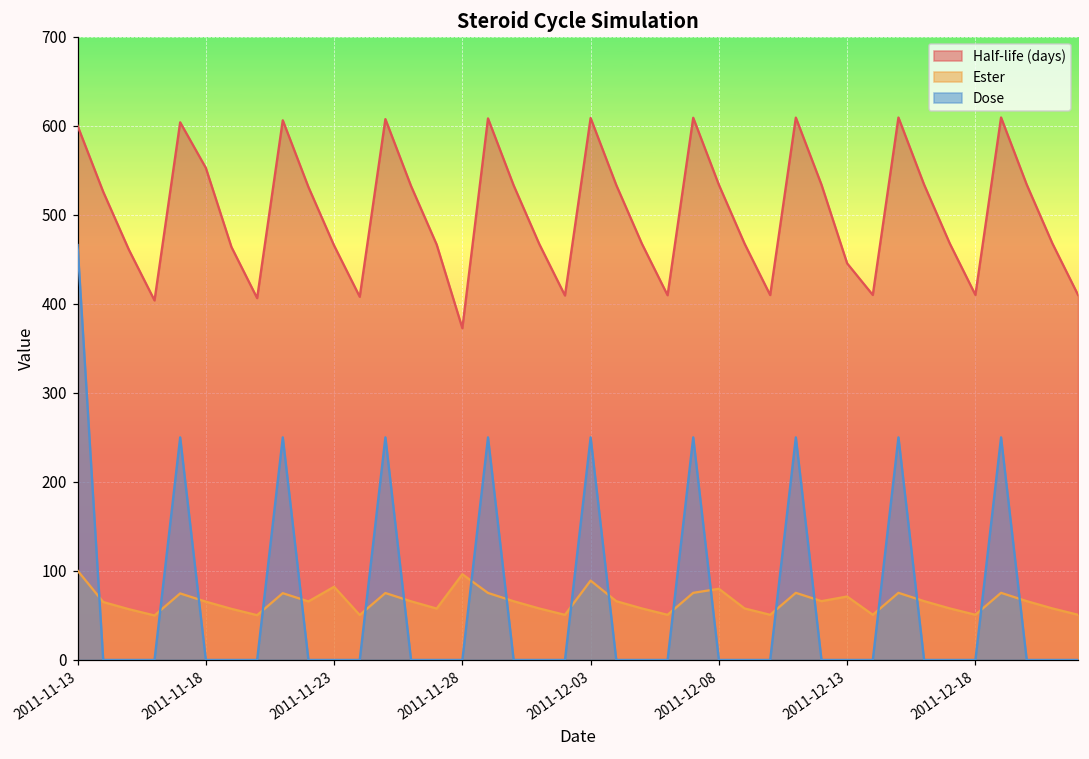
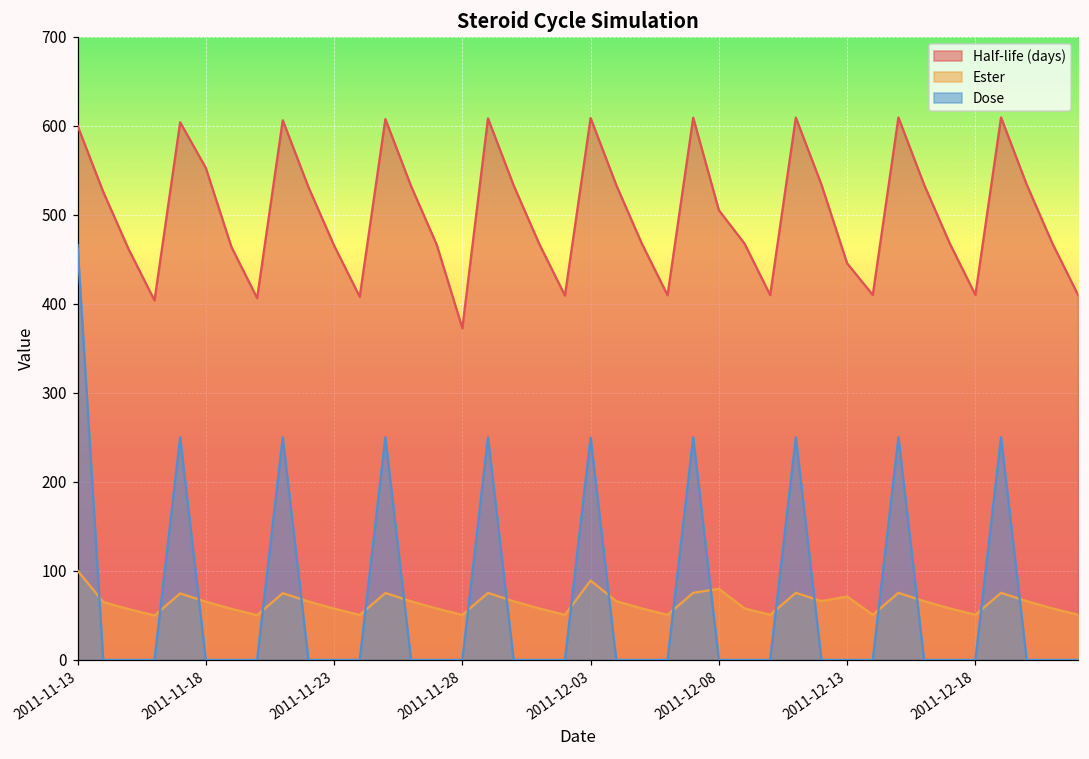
Ester, 2011-11-23: 80 -> 60
Ester, 2011-11-28: 100 -> 50
Half-life (days), 2011-12-08: 530 -> 510
